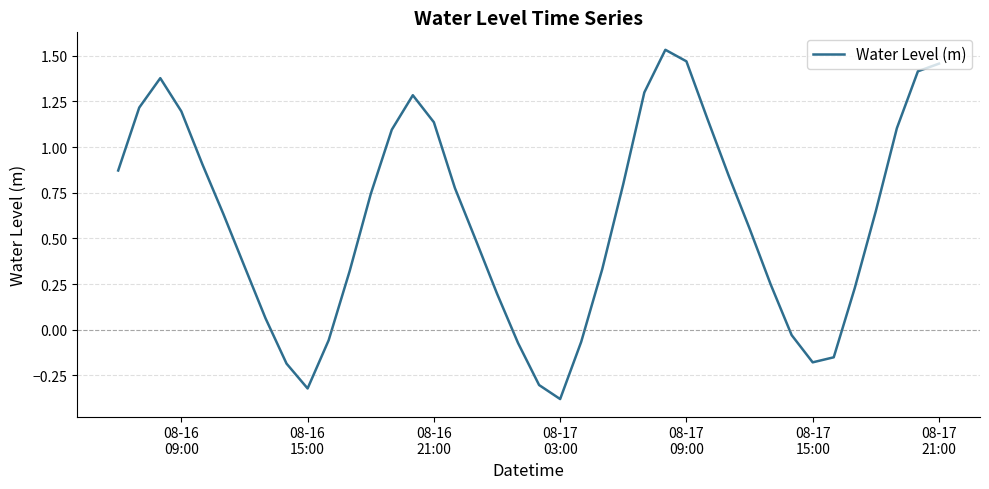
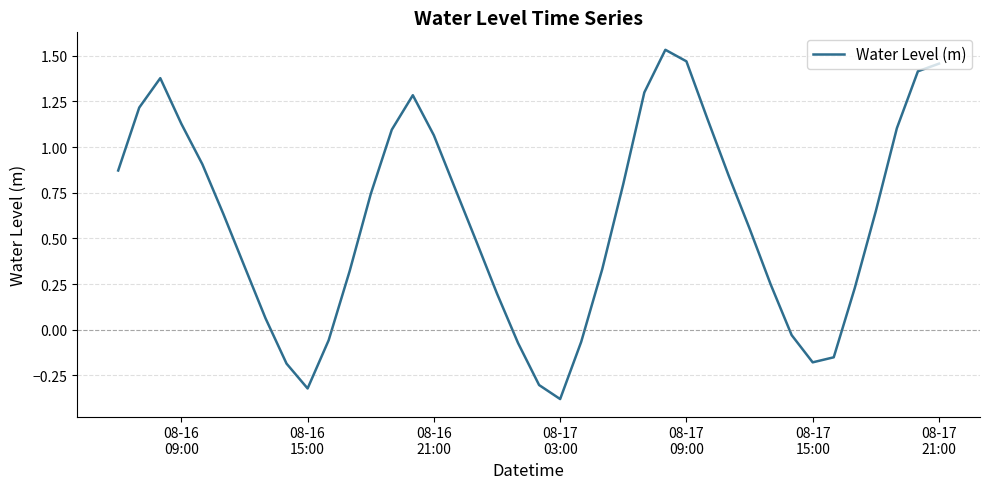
08-16 09:00: 1.20 -> 1.13
08-16 21:00: 1.14 -> 1.06
